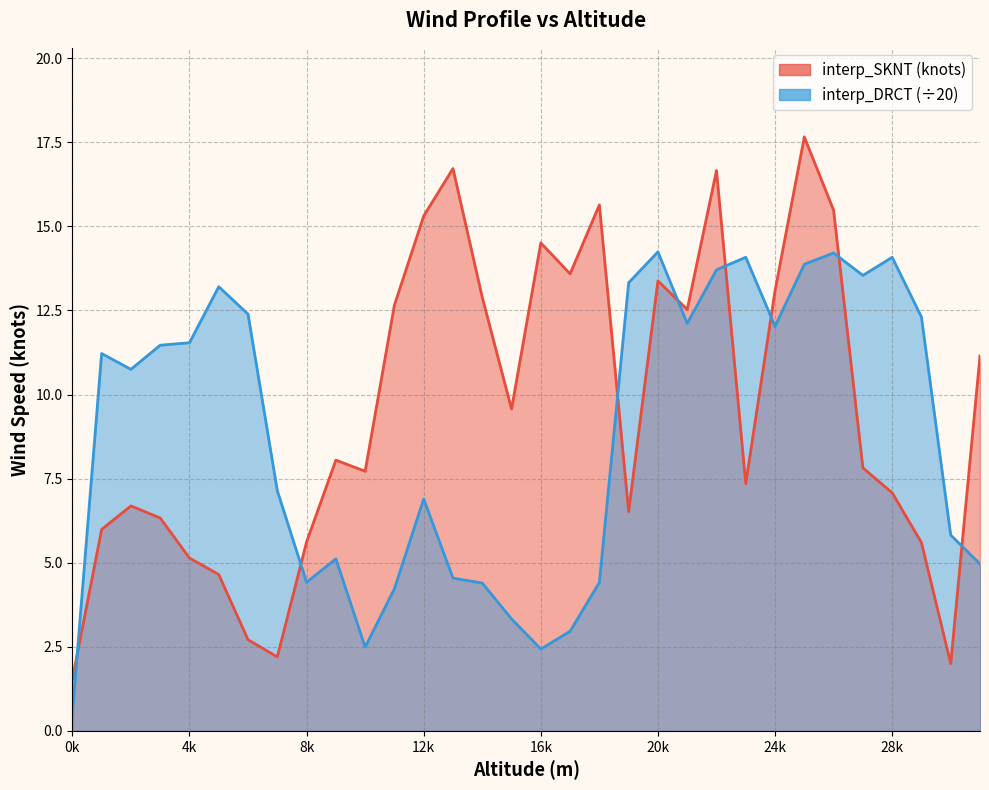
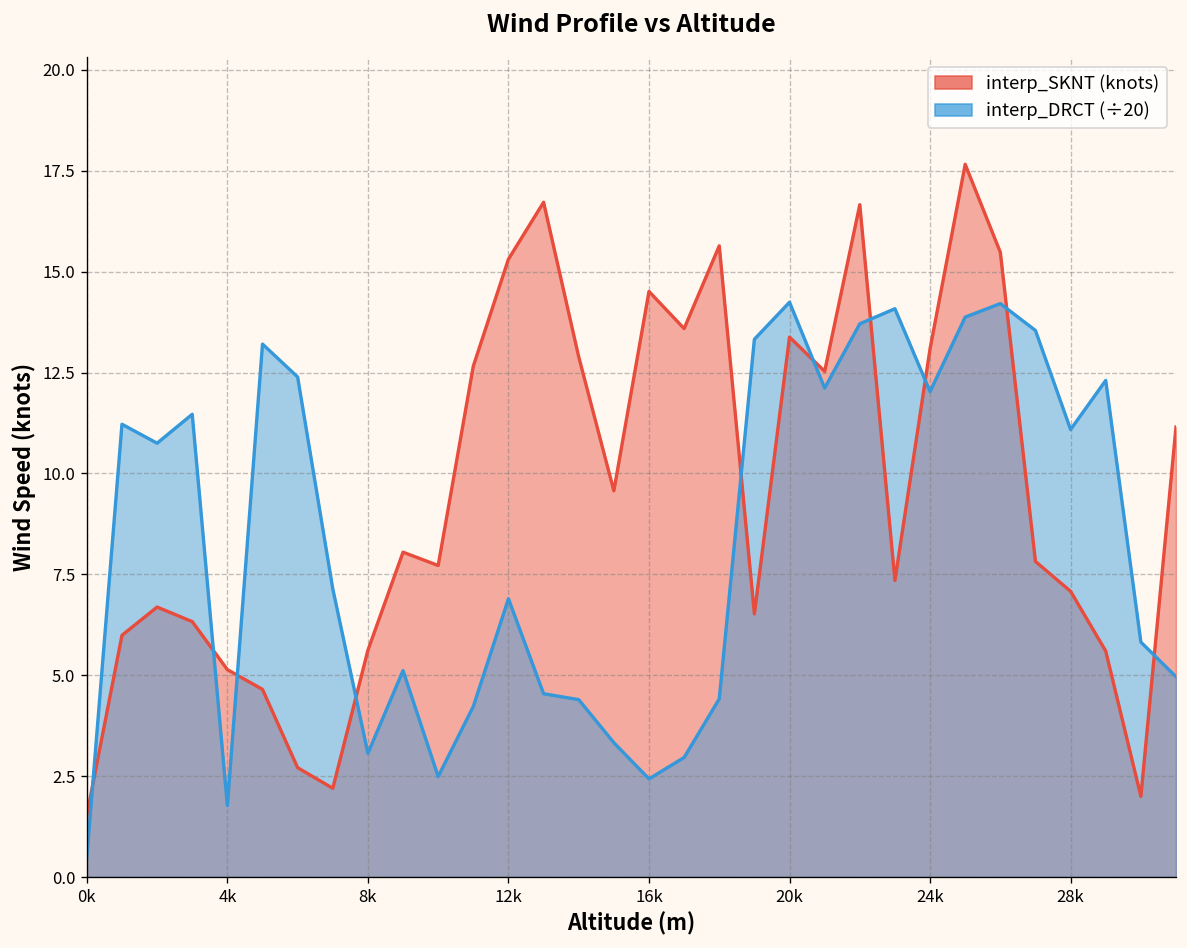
interp_DRCT (÷20), 4k: 11.5 -> 1.8
interp_DRCT (÷20), 8k: 4.4 -> 3.1
interp_DRCT (÷20), 28k: 14.1 -> 11.1
